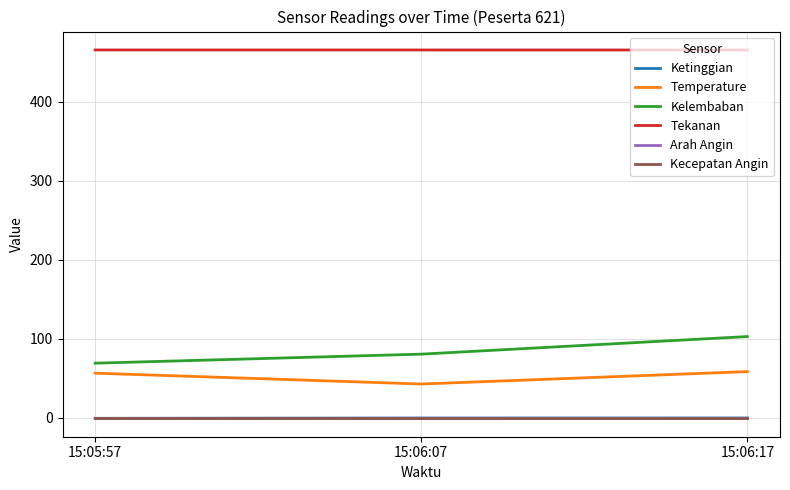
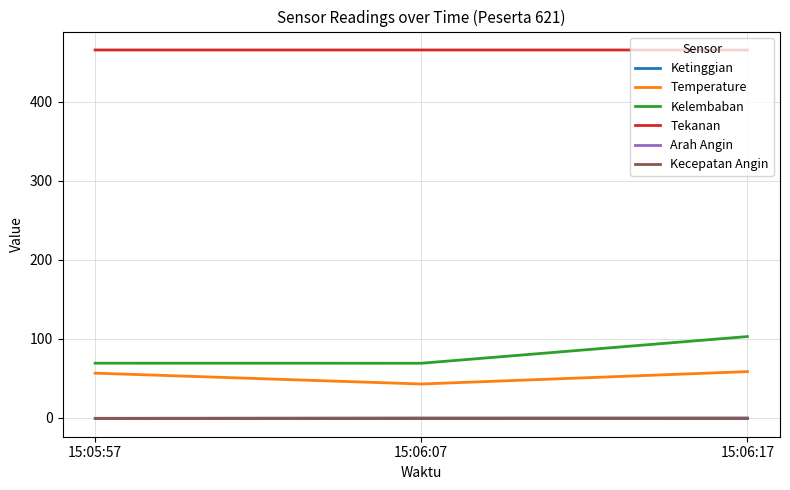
Kelembaban, 15:06:07: 80 -> 70
